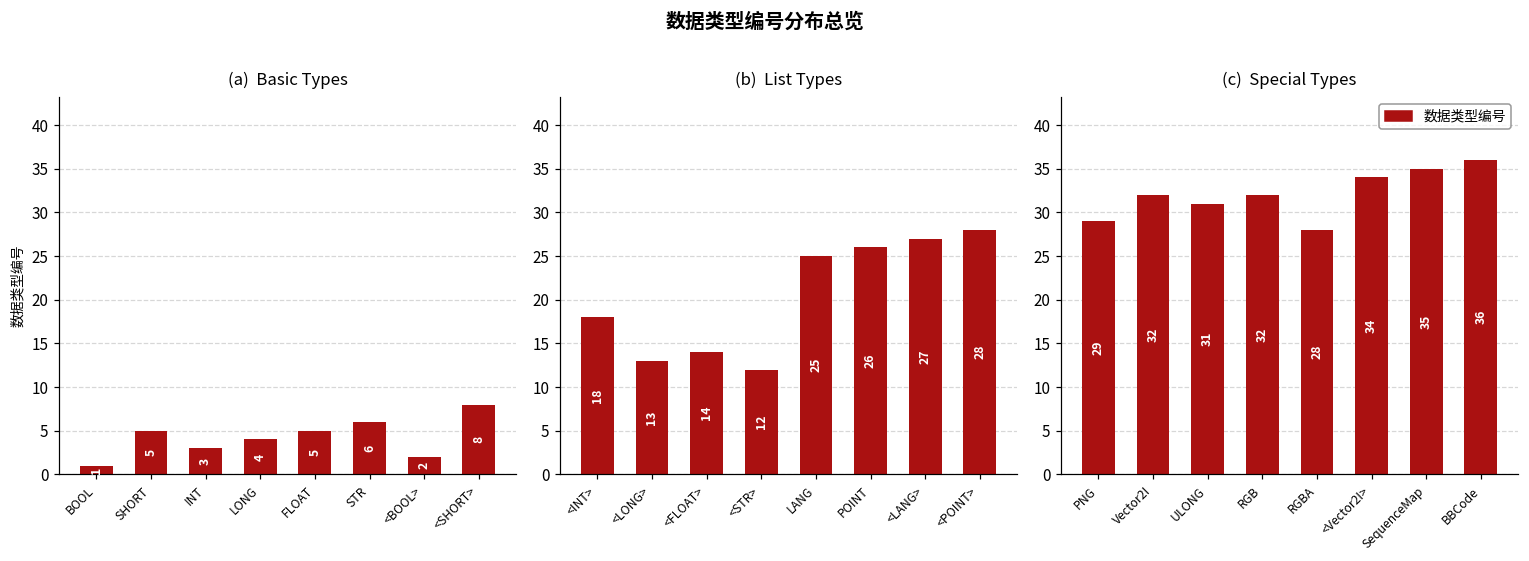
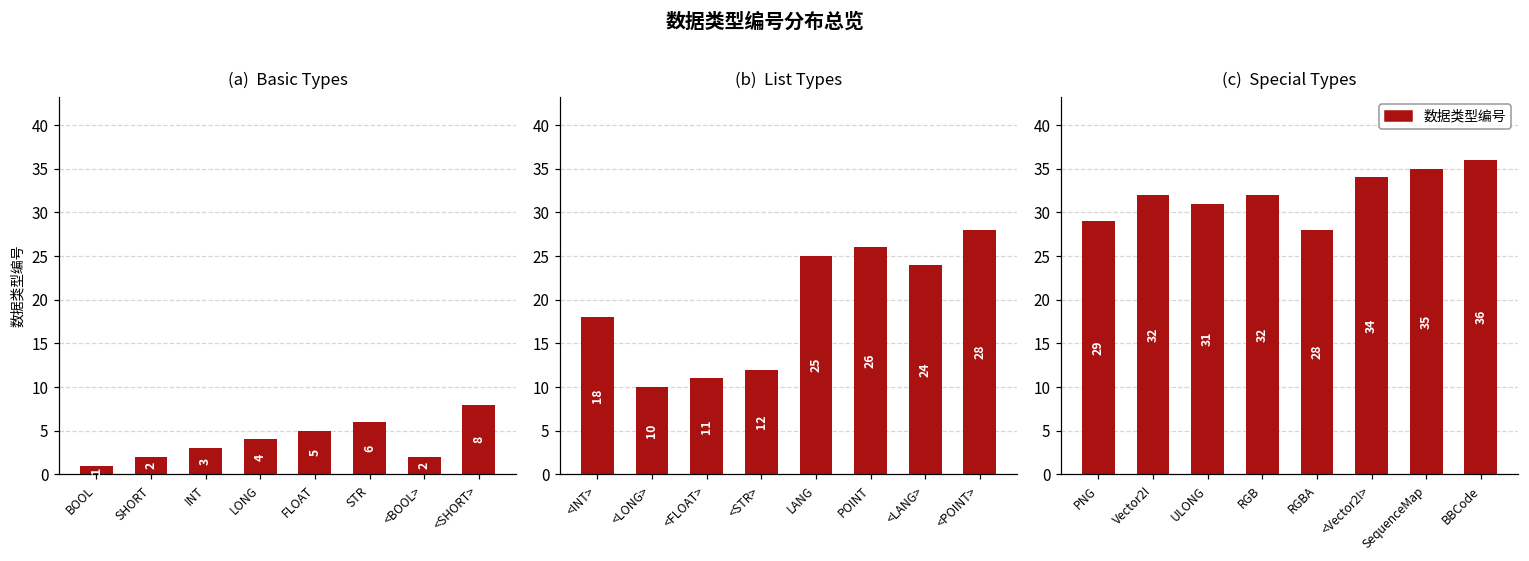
(a) Basic Types, SHORT: 5 -> 2
(b) List Types, <LONG>: 13 -> 10
(b) List Types, <FLOAT>: 14 -> 11
(b) List Types, <LANG>: 27 -> 24
